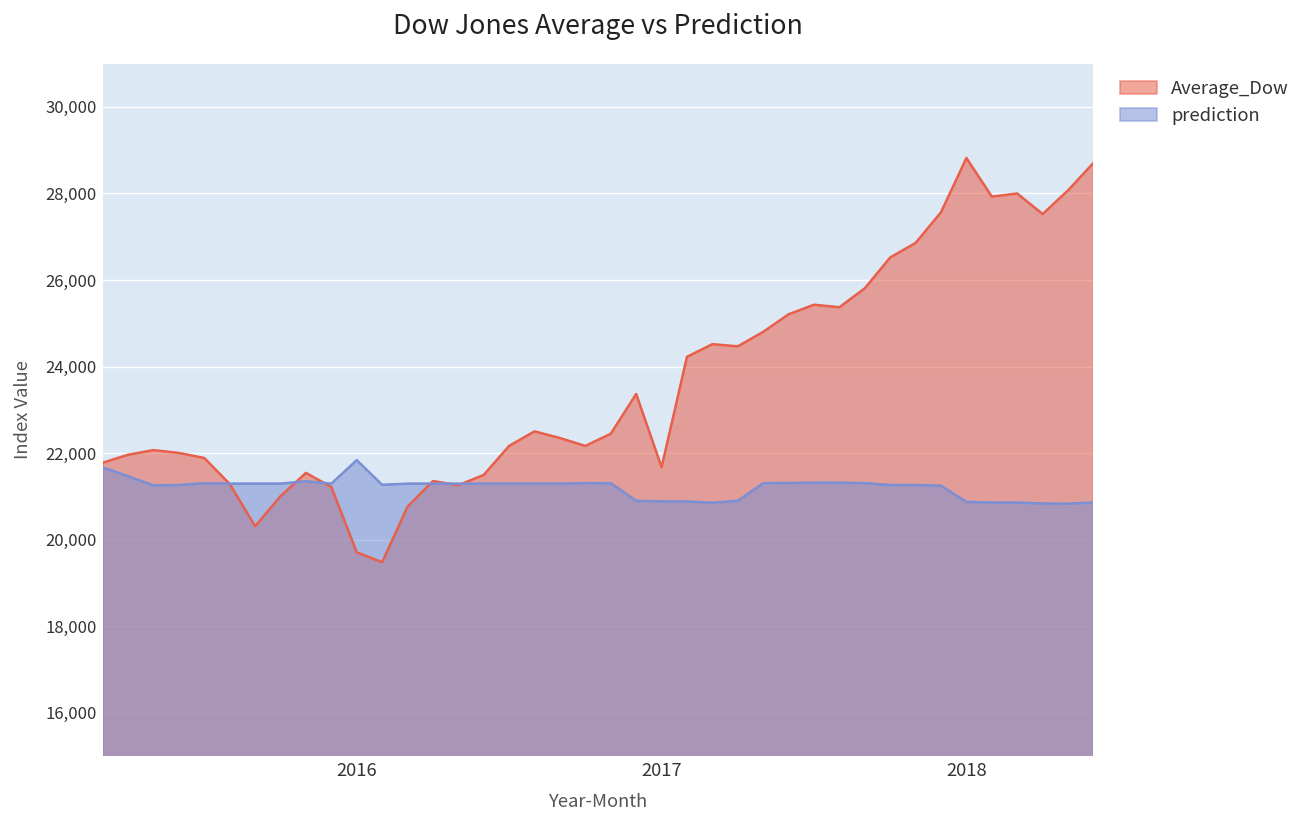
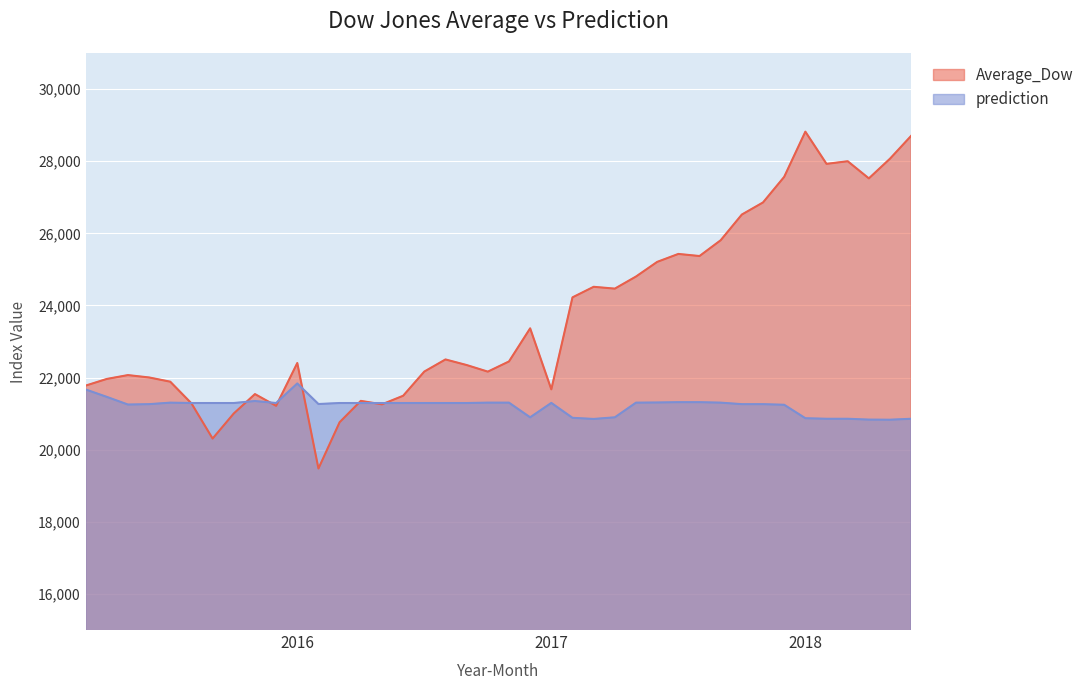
Average_Dow, 2016: 19,700 -> 22,400
prediction, 2017: 20,900 -> 21,300
